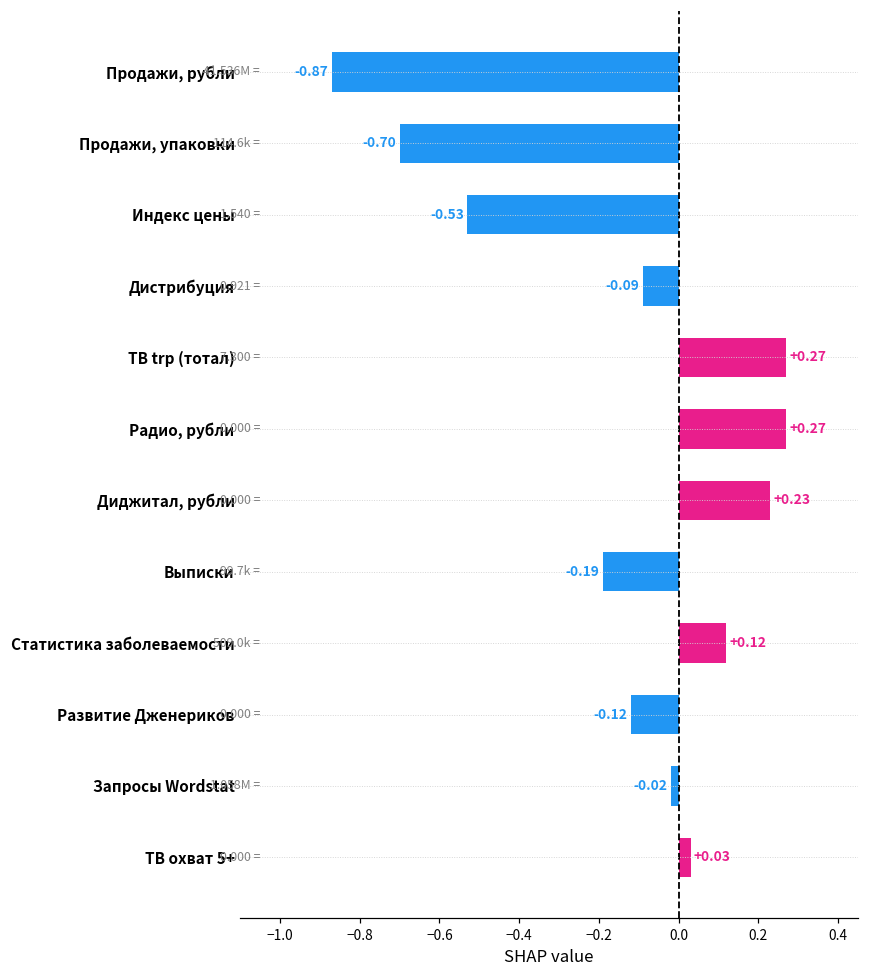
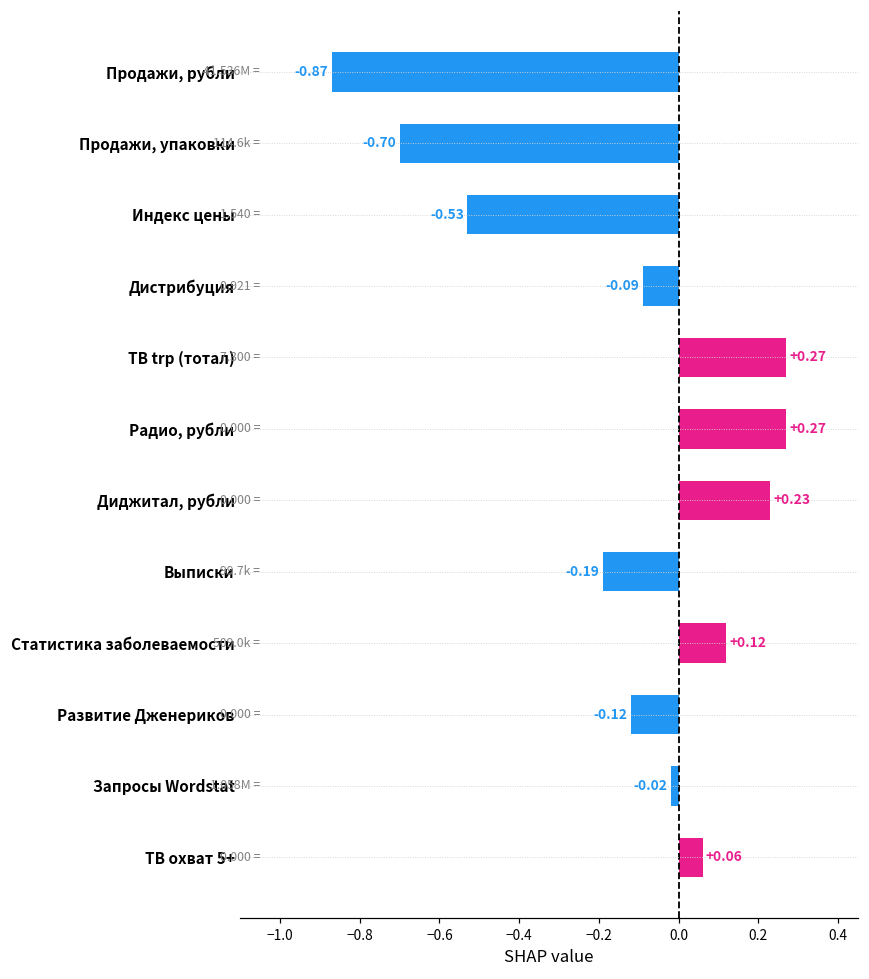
ТВ охват 5+: +0.03 -> +0.06
